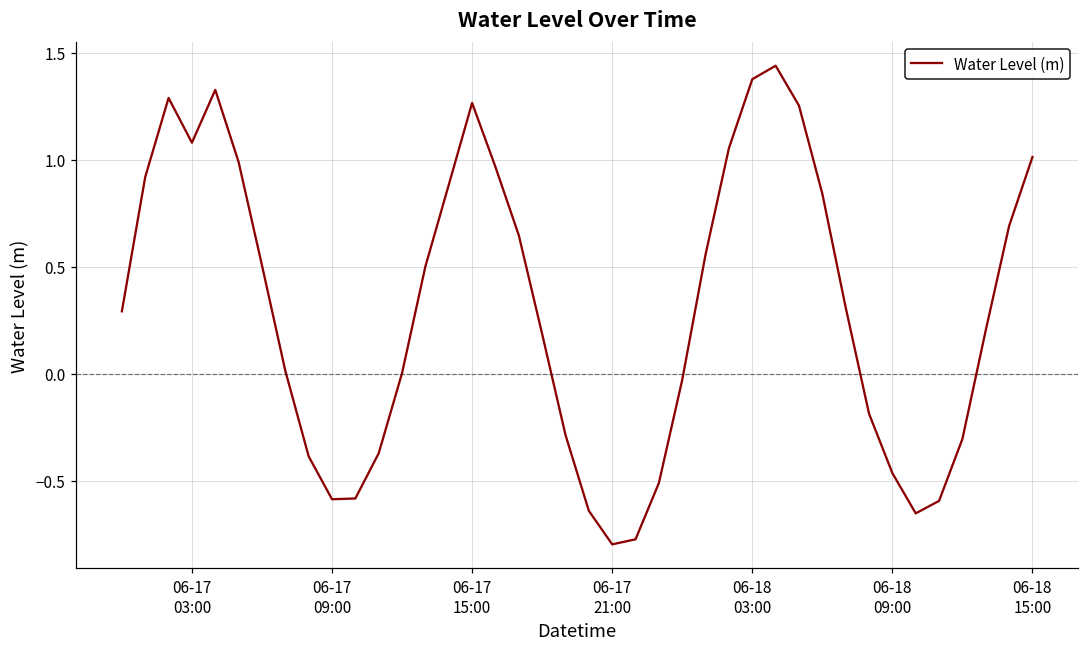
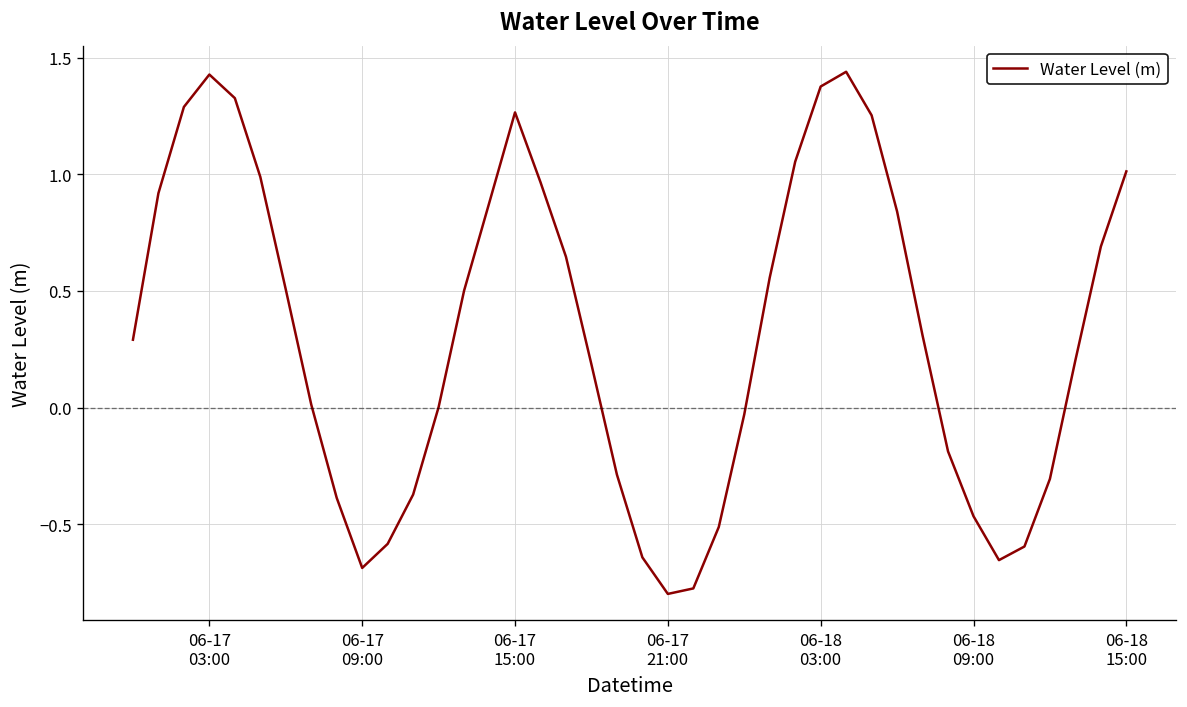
06-17 03:00: 1.08 -> 1.43
06-17 09:00: -0.59 -> -0.69
